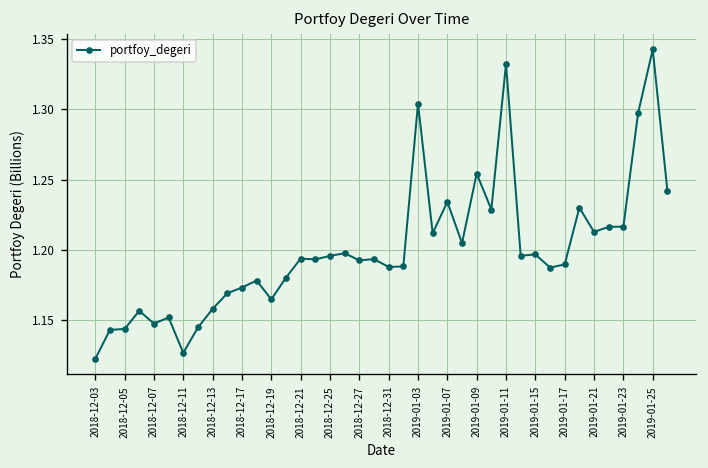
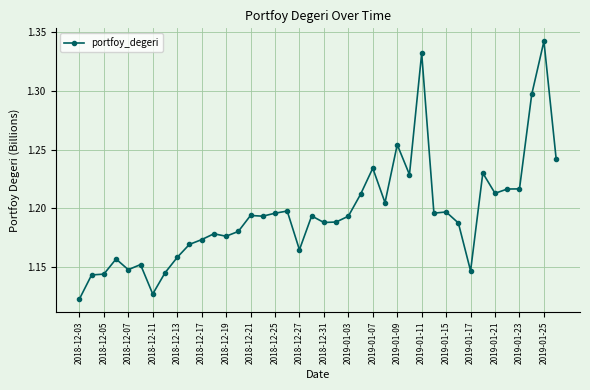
2018-12-19: 1.165 -> 1.176
2018-12-27: 1.193 -> 1.165
2019-01-03: 1.304 -> 1.193
2019-01-17: 1.190 -> 1.147
